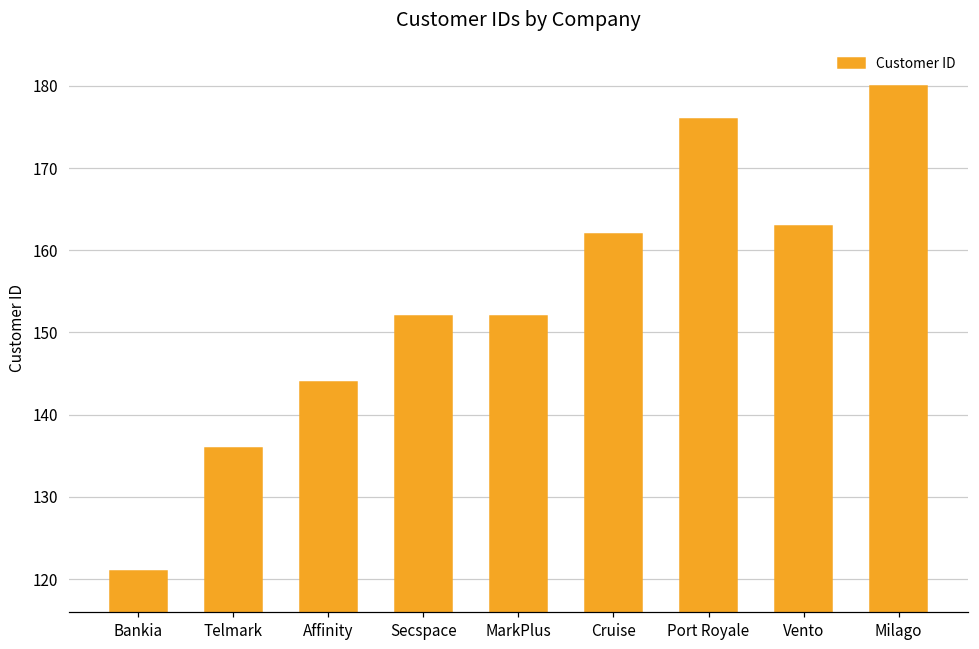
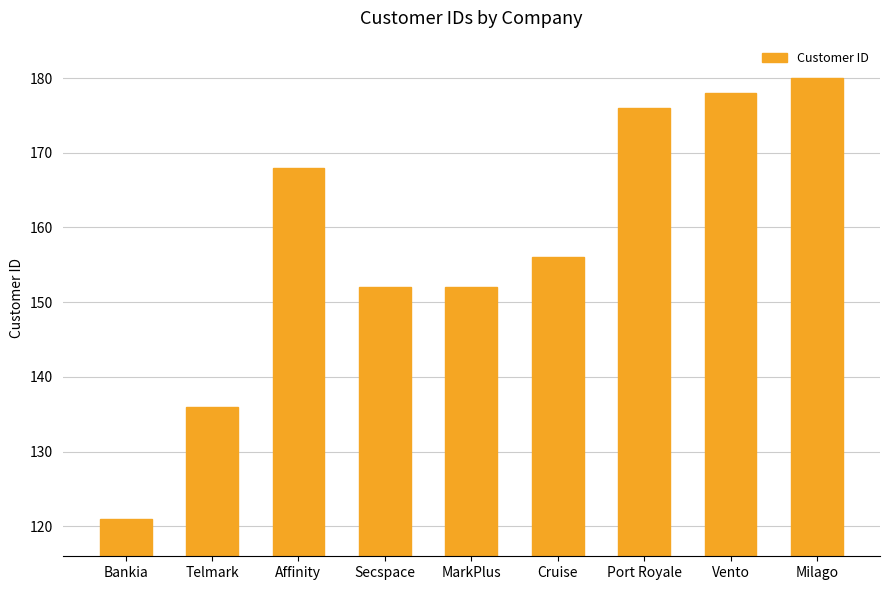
Affinity: 144 -> 168
Cruise: 162 -> 156
Vento: 163 -> 178
